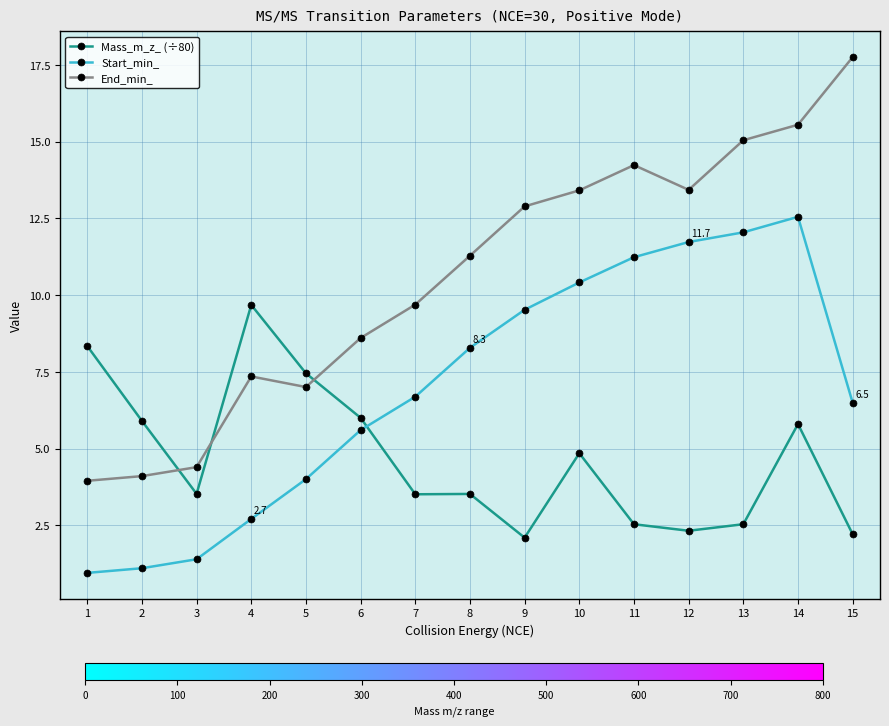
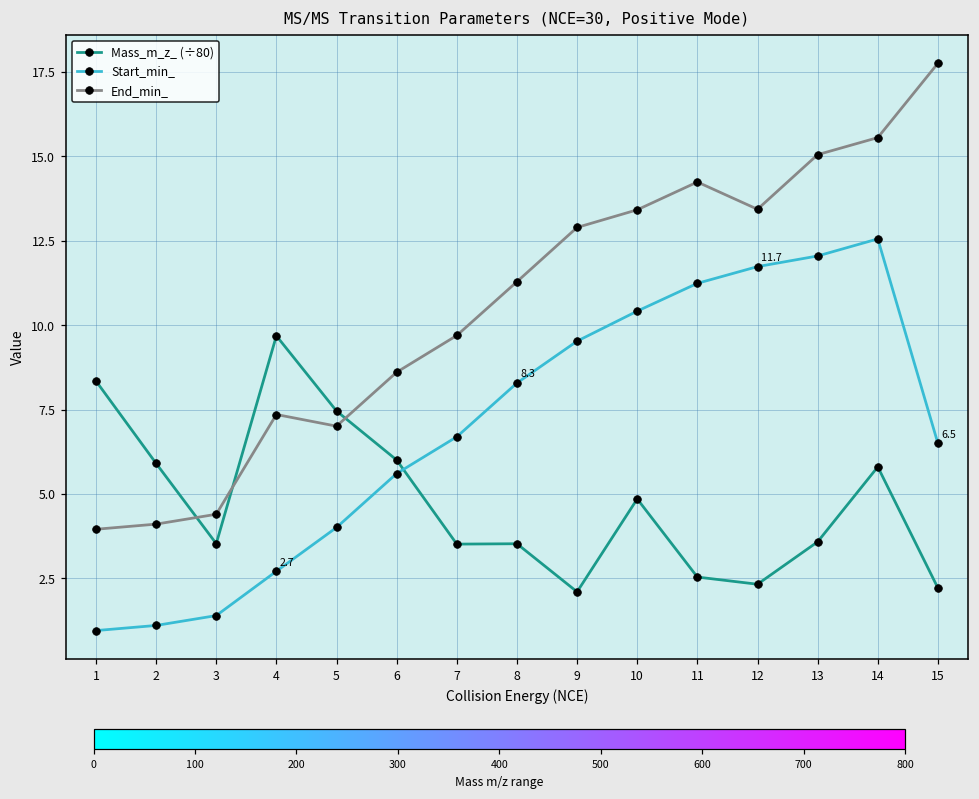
Mass_m_z_ (÷80), 13: 2.5 -> 3.6
